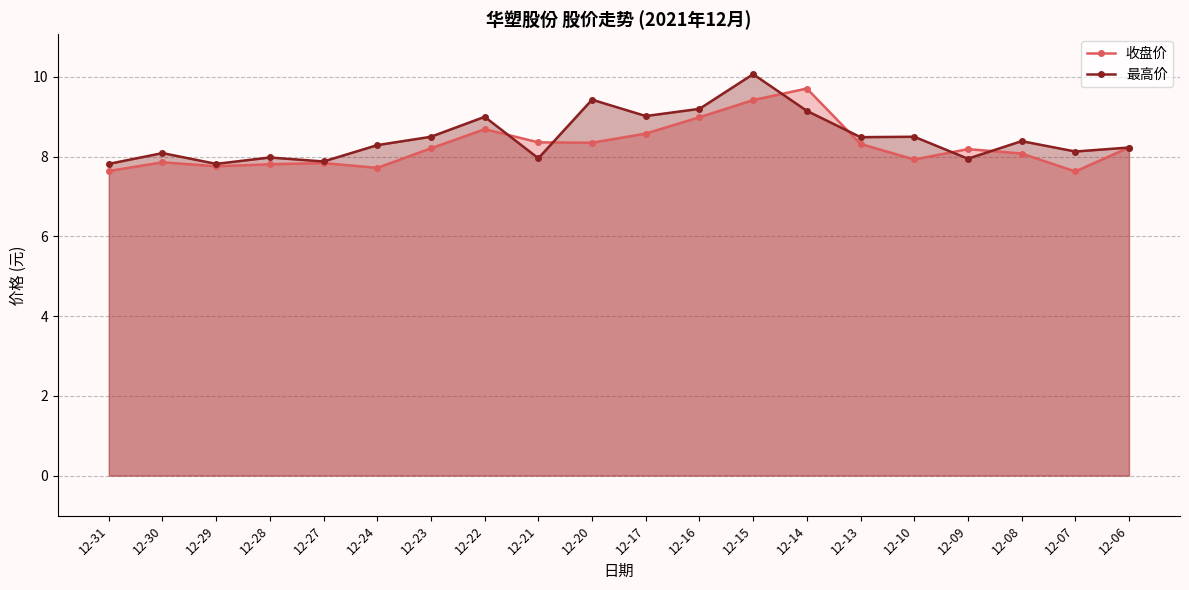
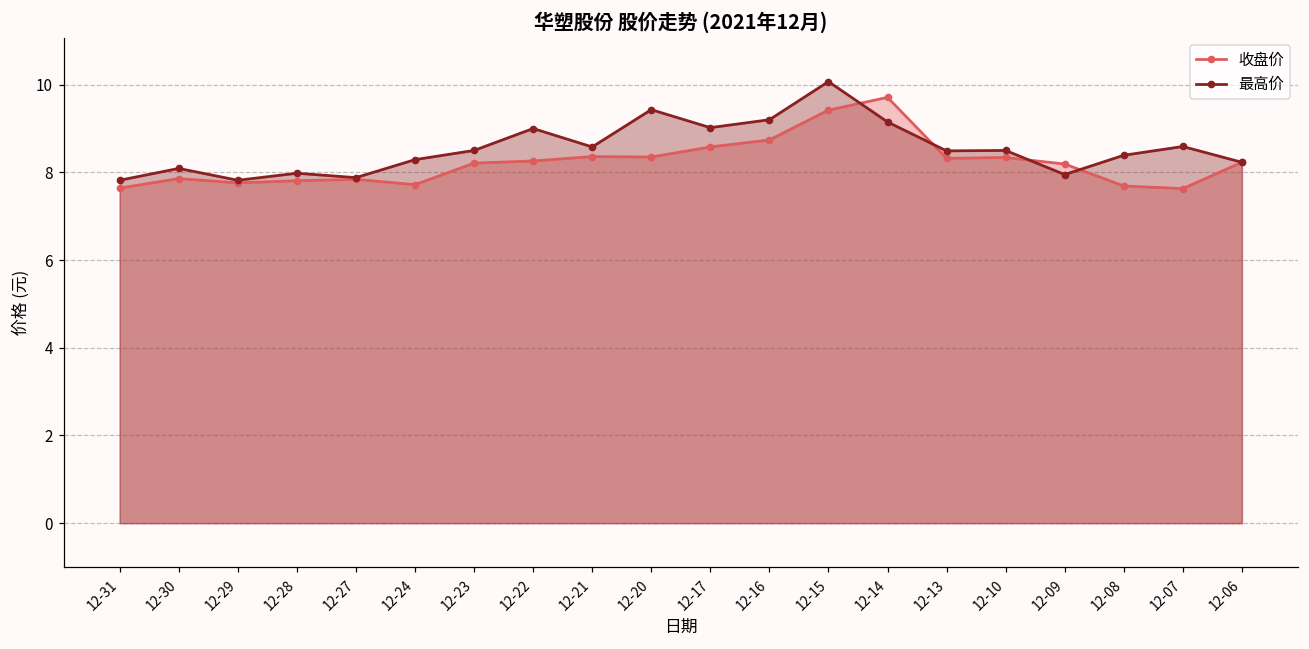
收盘价, 12-22: 8.7 -> 8.3
最高价, 12-21: 8.0 -> 8.6
收盘价, 12-16: 9.0 -> 8.7
收盘价, 12-10: 7.9 -> 8.3
收盘价, 12-08: 8.1 -> 7.7
最高价, 12-07: 8.1 -> 8.6
